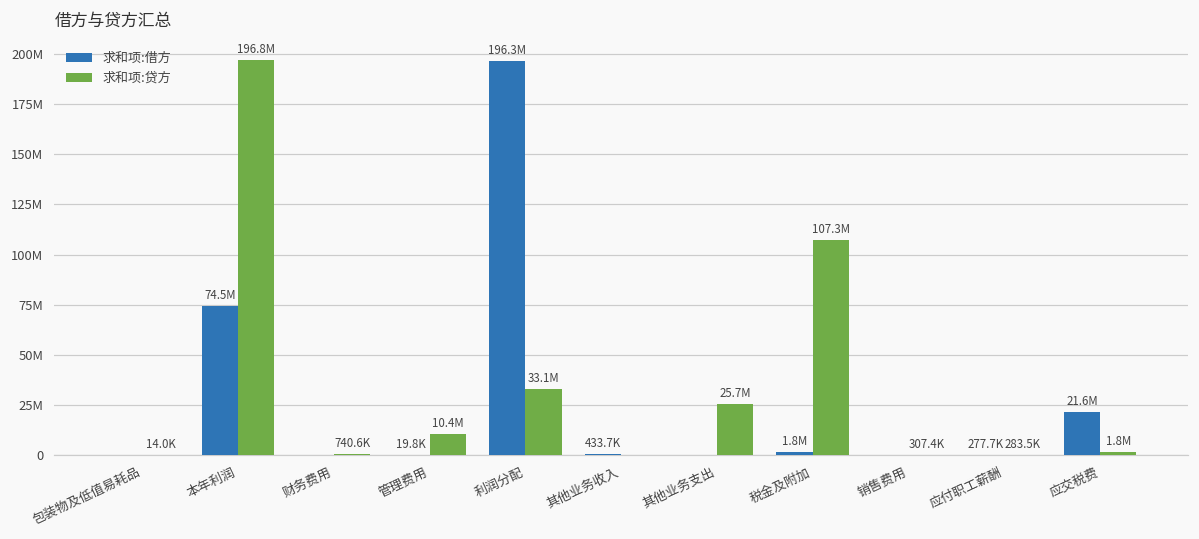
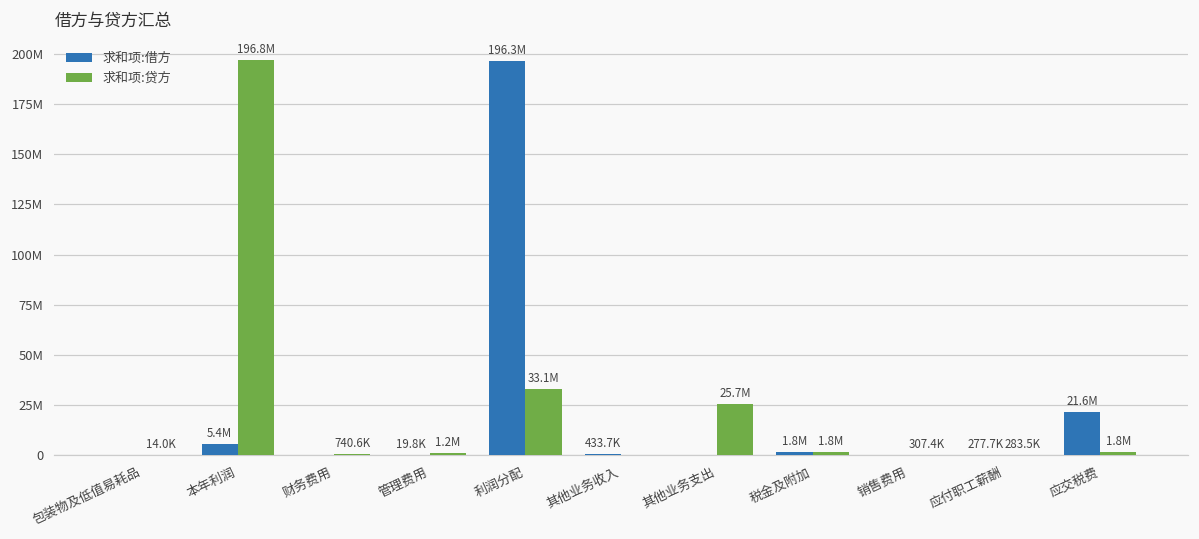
求和项:借方, 本年利润: 74.5M -> 5.4M
求和项:贷方, 管理费用: 10.4M -> 1.2M
求和项:贷方, 税金及附加: 107.3M -> 1.8M
